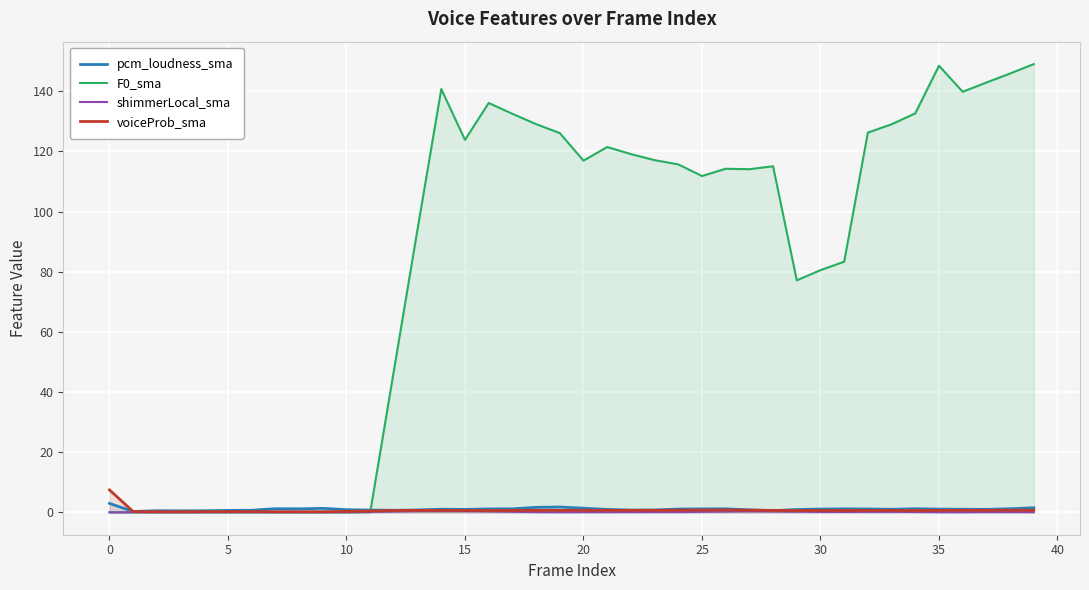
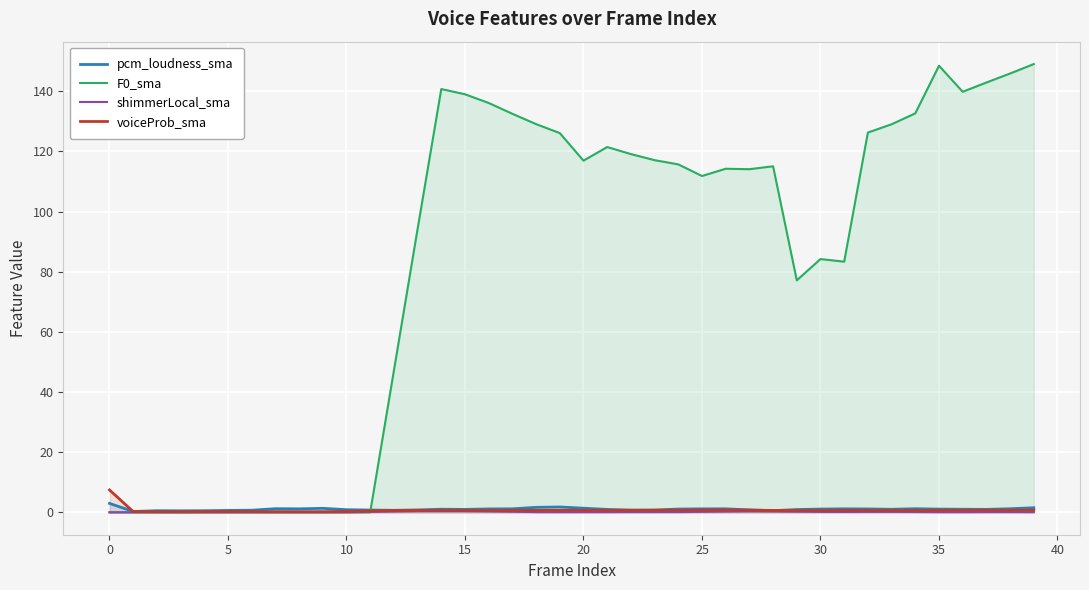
F0_sma, 15: 124 -> 139
F0_sma, 30: 81 -> 84
